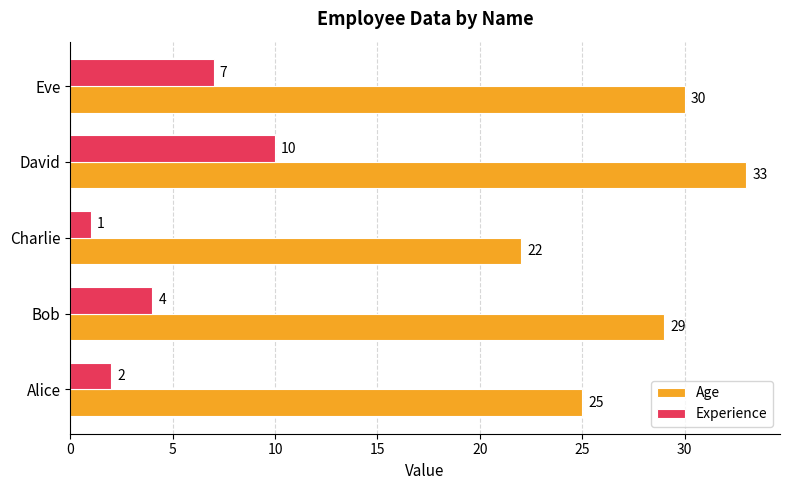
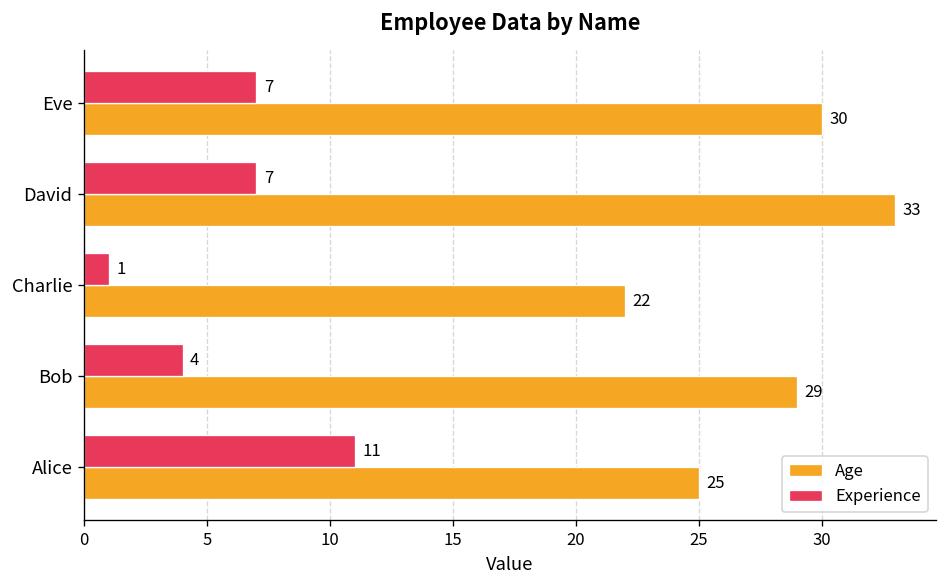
Experience, David: 10 -> 7
Experience, Alice: 2 -> 11
